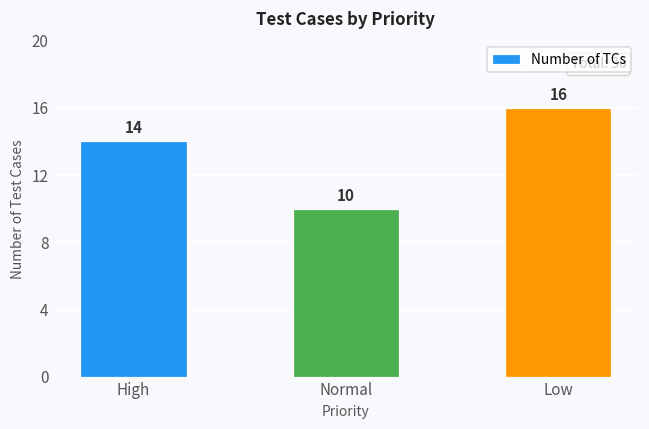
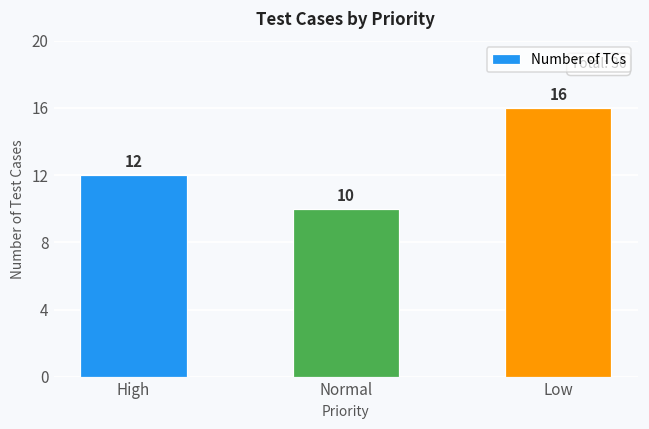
High: 14 -> 12
